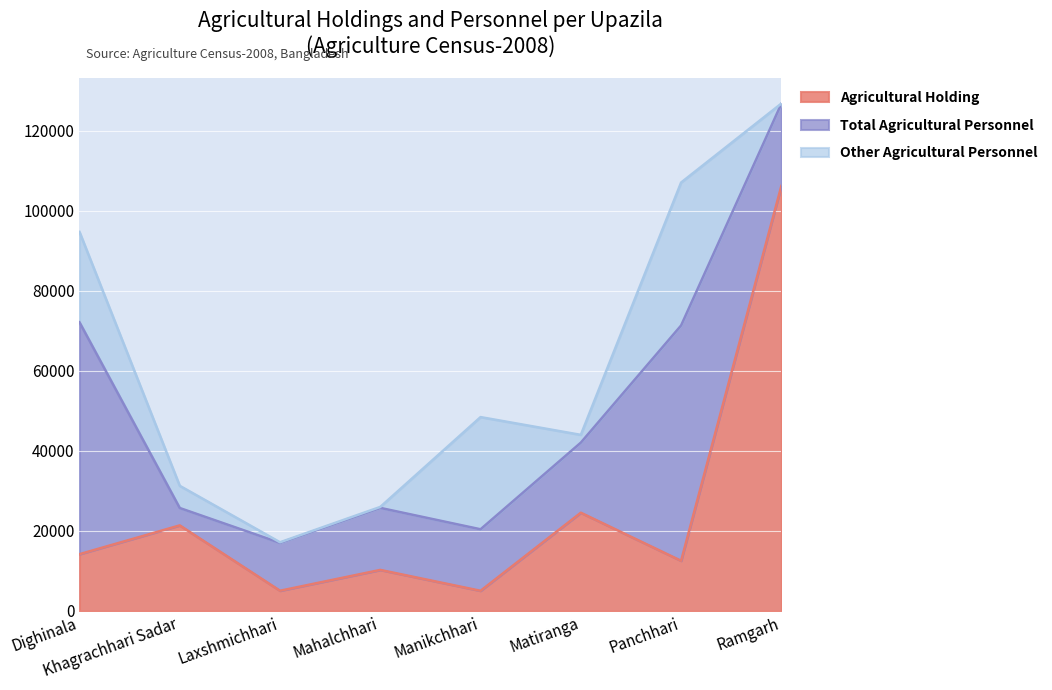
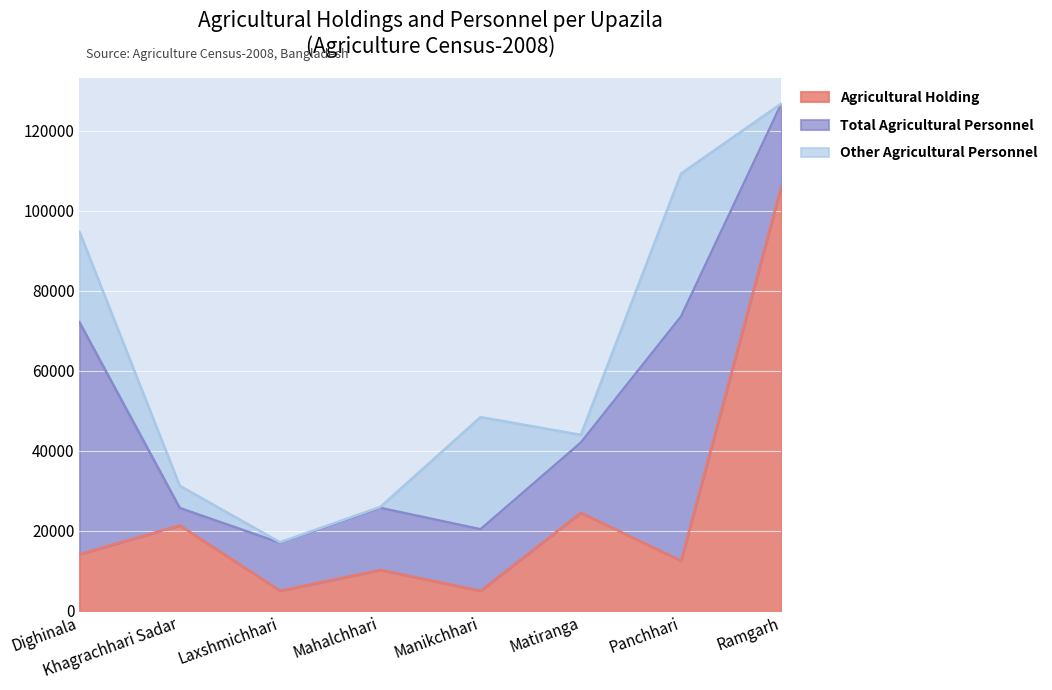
Total Agricultural Personnel, Panchhari: 59000 -> 61000
